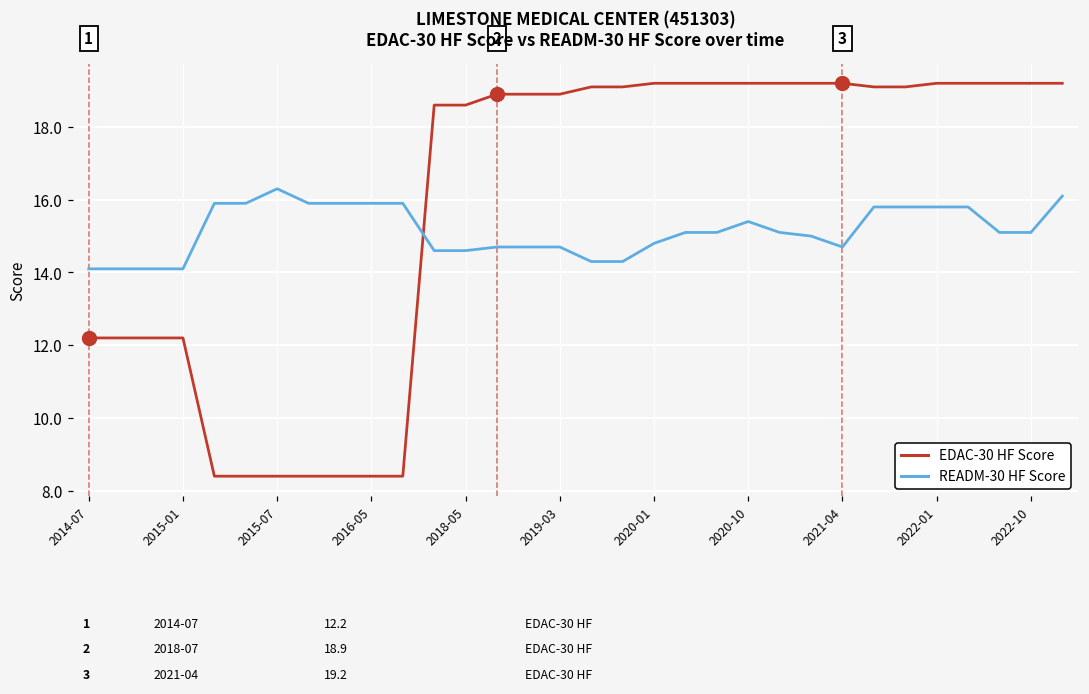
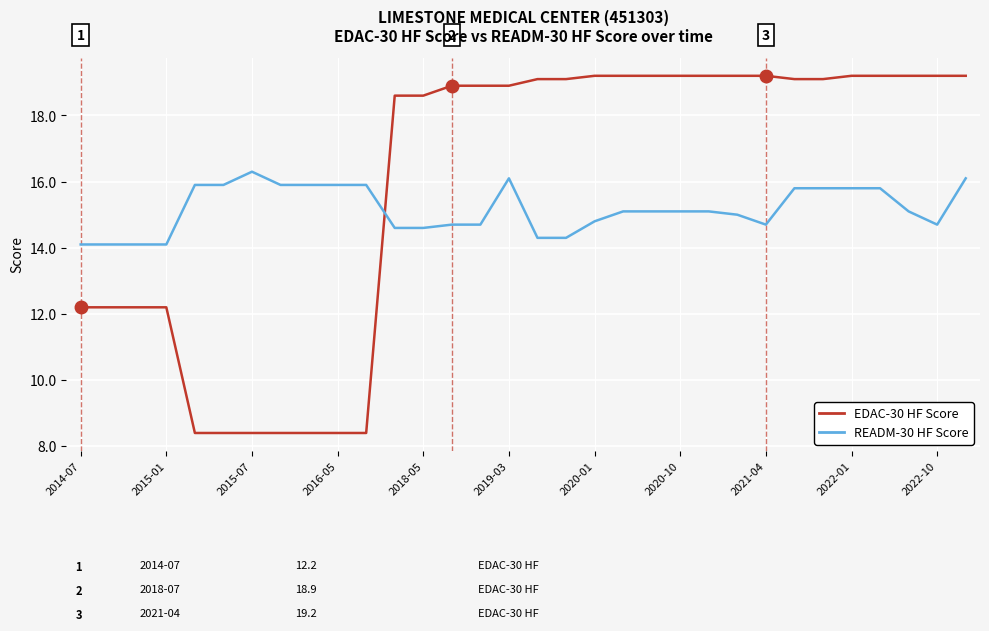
READM-30 HF Score, 2019-03: 14.7 -> 16.1
READM-30 HF Score, 2020-10: 15.4 -> 15.1
READM-30 HF Score, 2022-10: 15.1 -> 14.7
